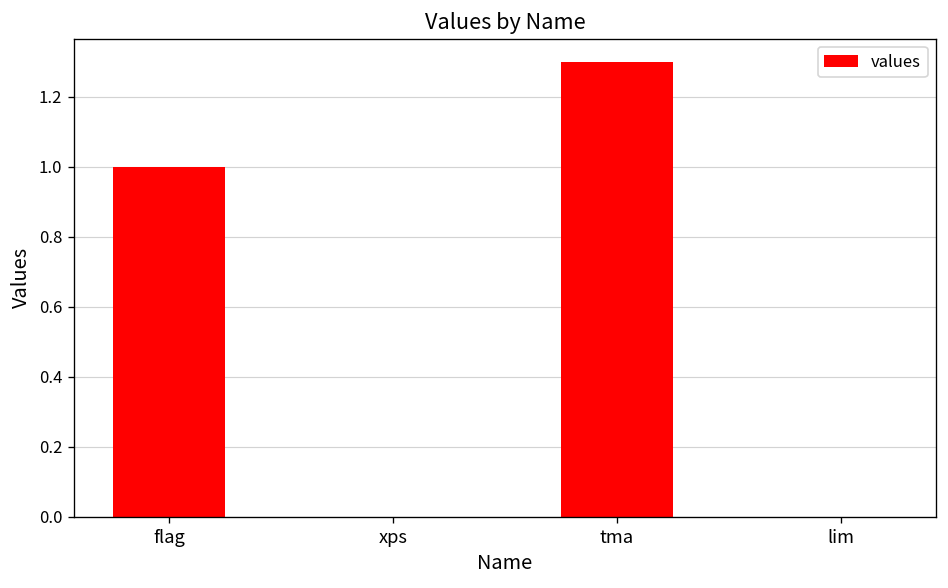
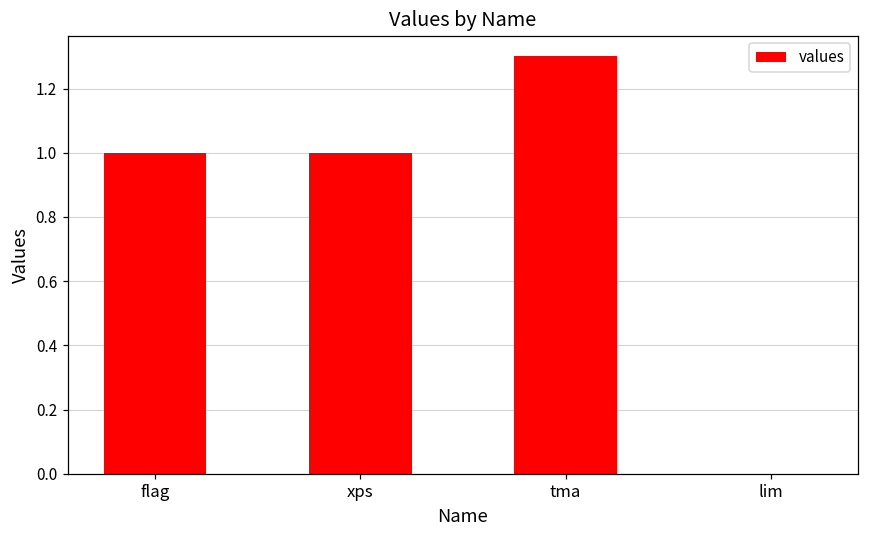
xps: 0 -> 1
